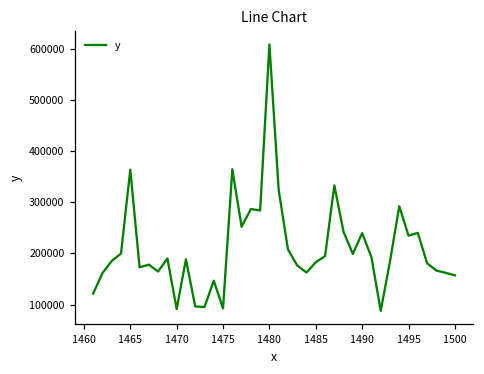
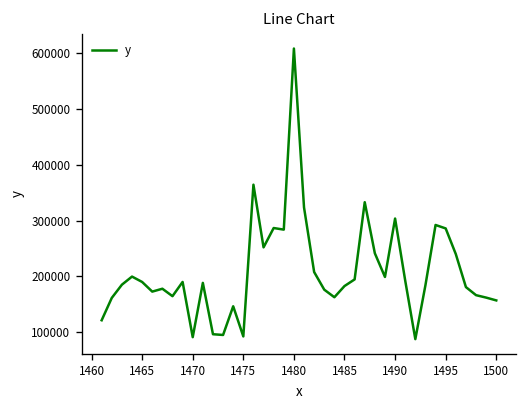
1465: 360000 -> 190000
1490: 240000 -> 300000
1495: 230000 -> 290000
